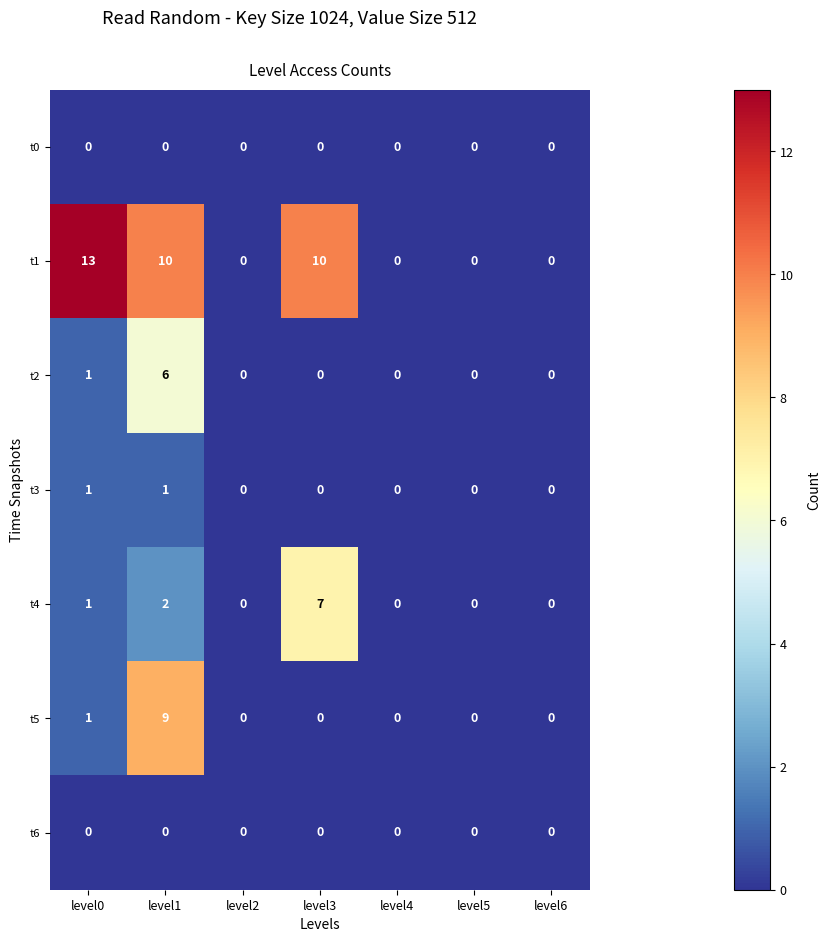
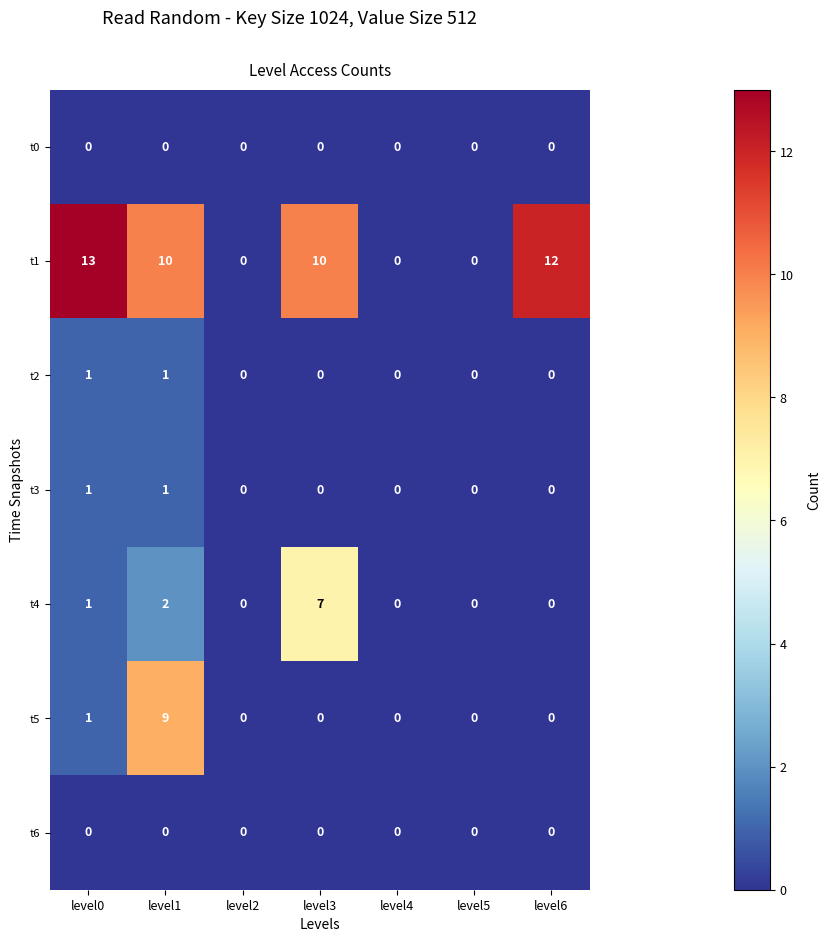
t1, level6: 0 -> 12
t2, level1: 6 -> 1
